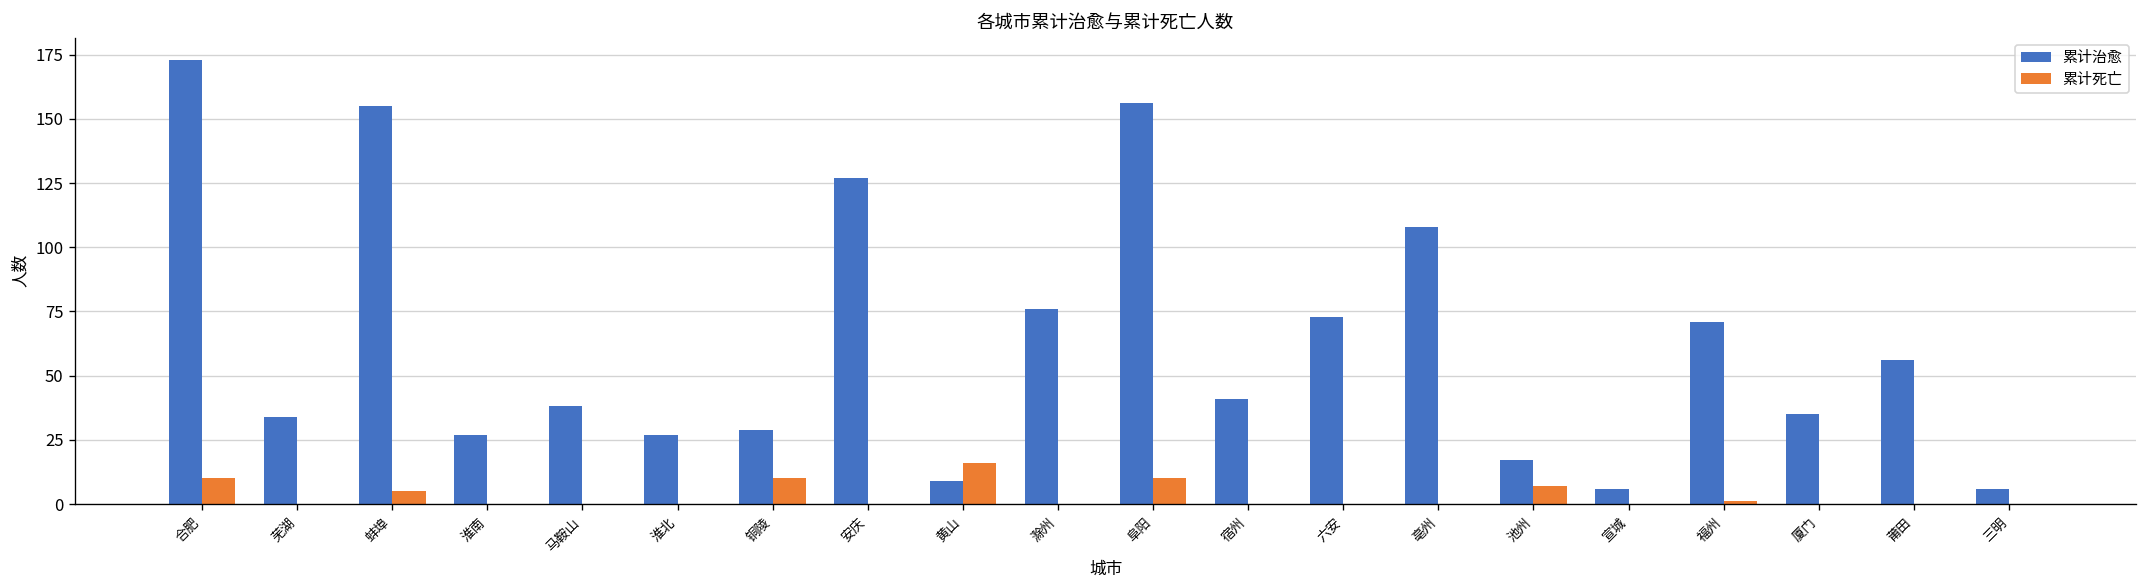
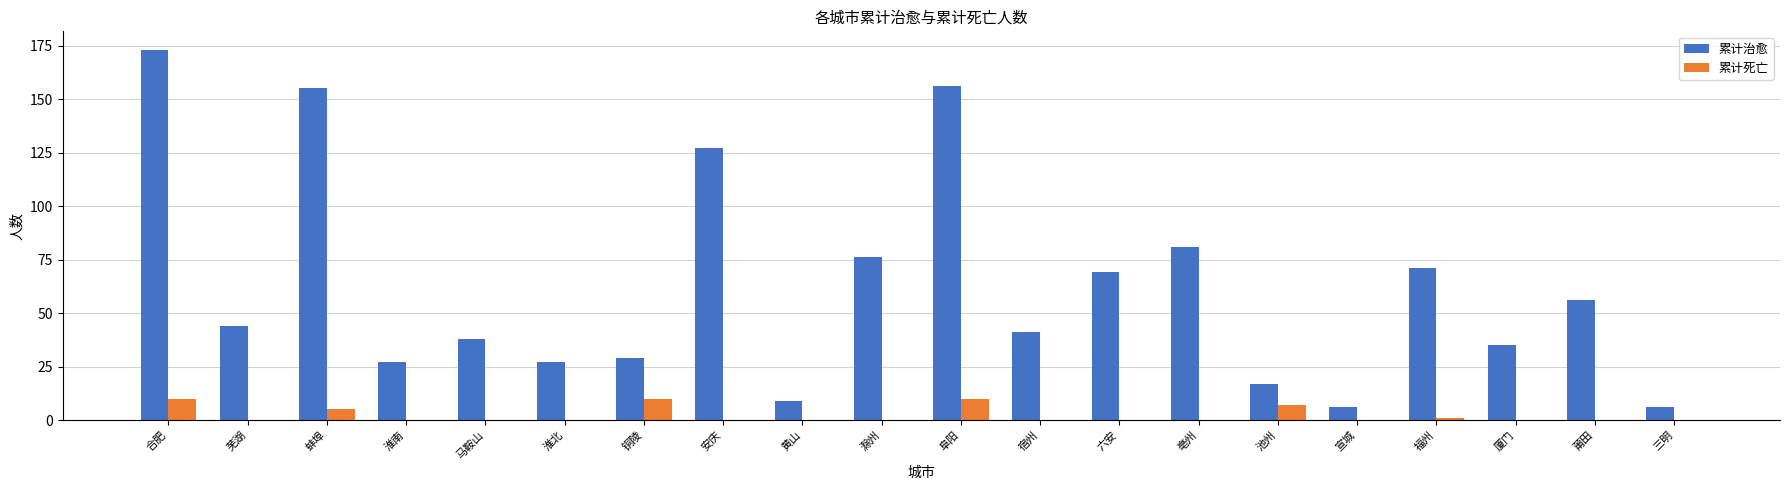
累计治愈, 芜湖: 34 -> 44
累计死亡, 黄山: 16 -> 0
累计治愈, 六安: 73 -> 69
累计治愈, 亳州: 108 -> 81
